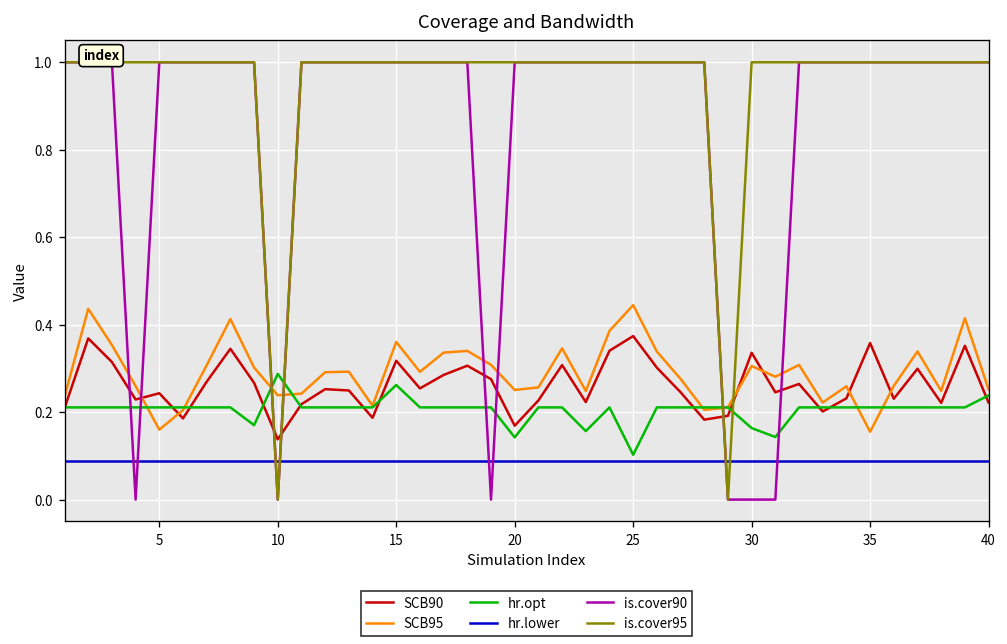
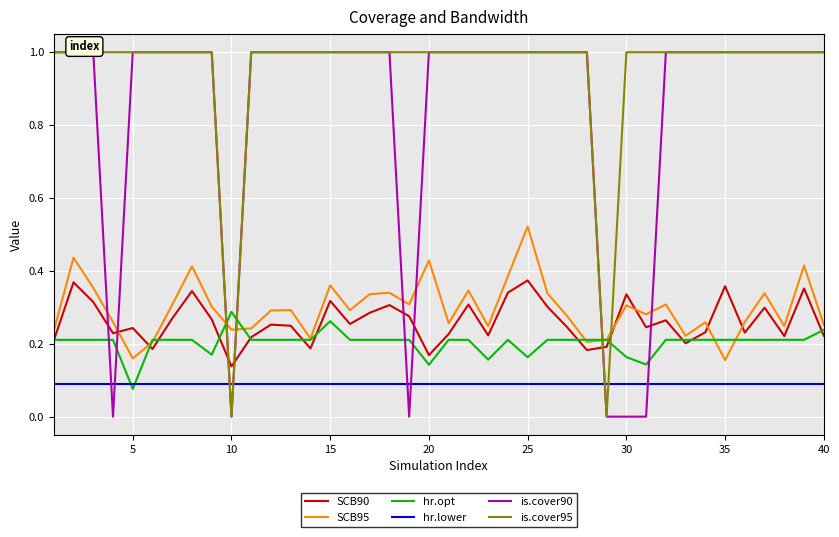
hr.opt, 5: 0.21 -> 0.08
SCB95, 20: 0.25 -> 0.43
SCB95, 25: 0.44 -> 0.52
hr.opt, 25: 0.10 -> 0.16
